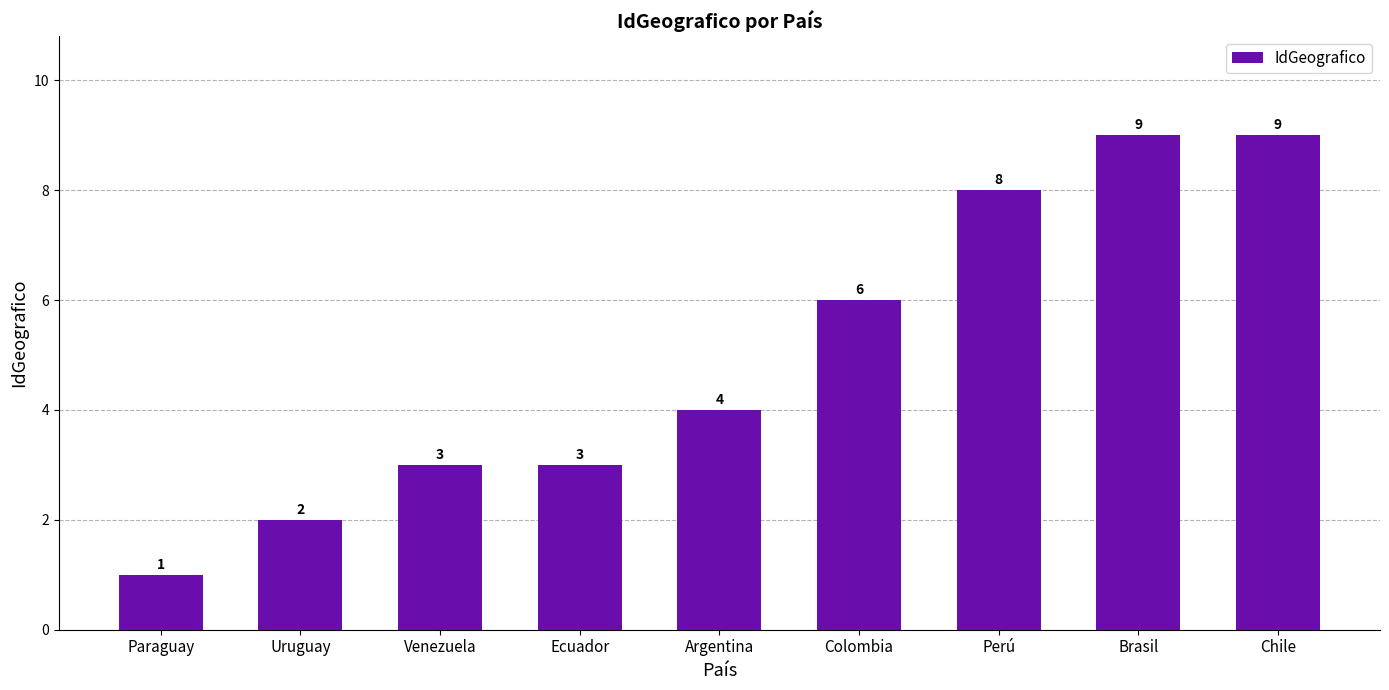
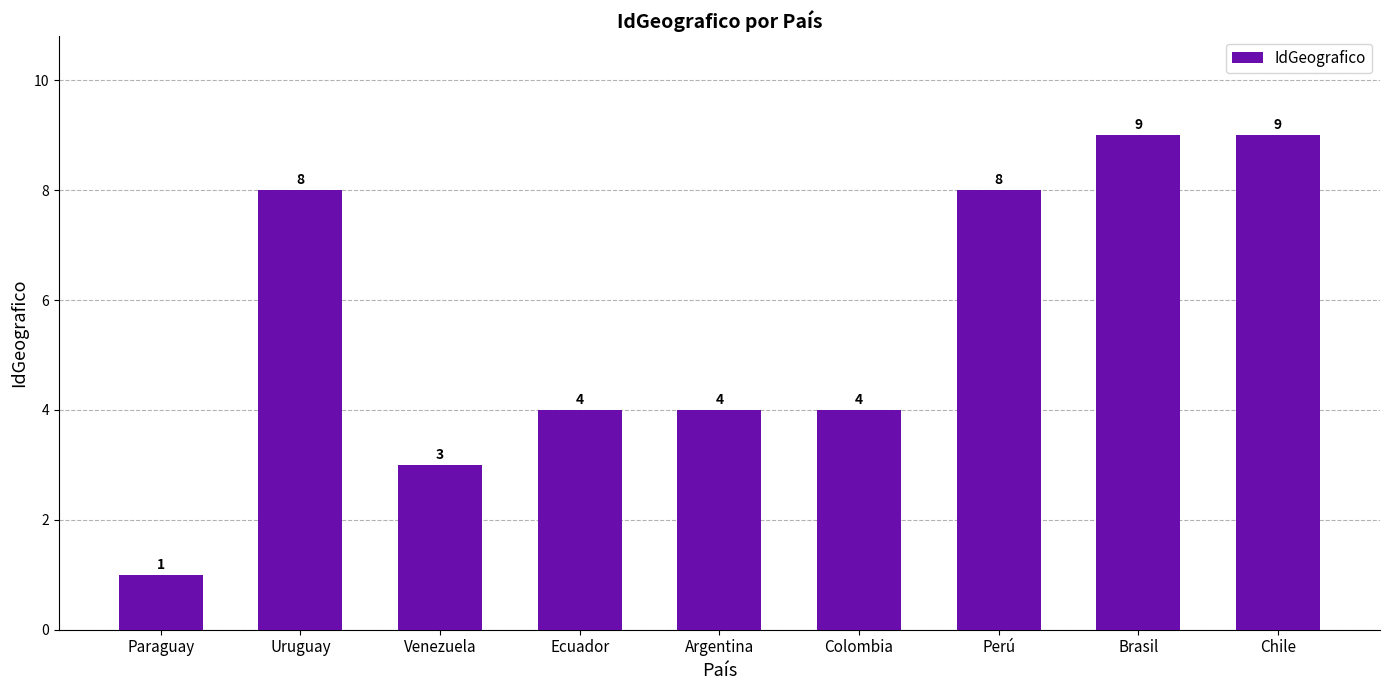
Uruguay: 2 -> 8
Ecuador: 3 -> 4
Colombia: 6 -> 4
